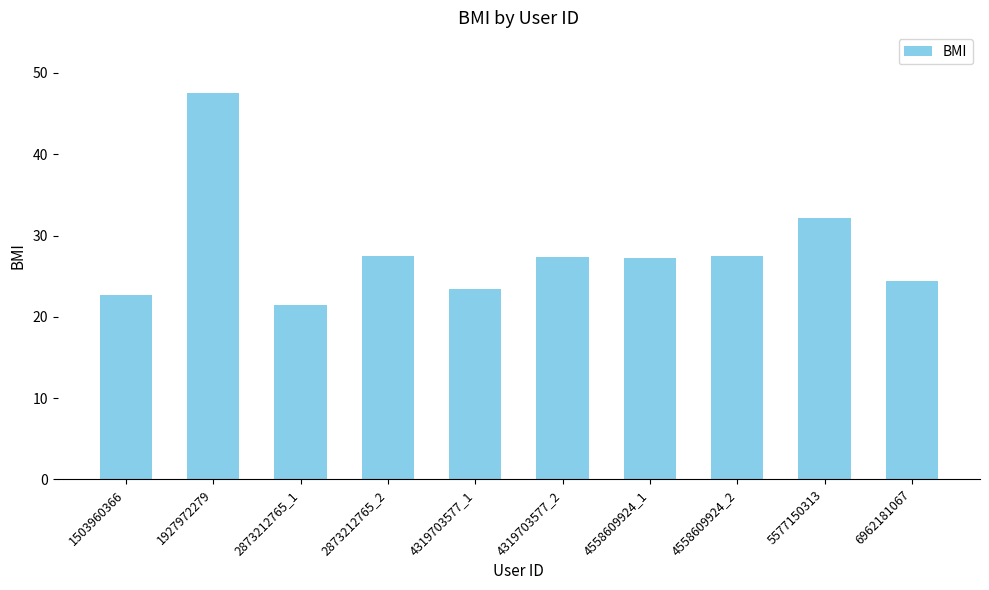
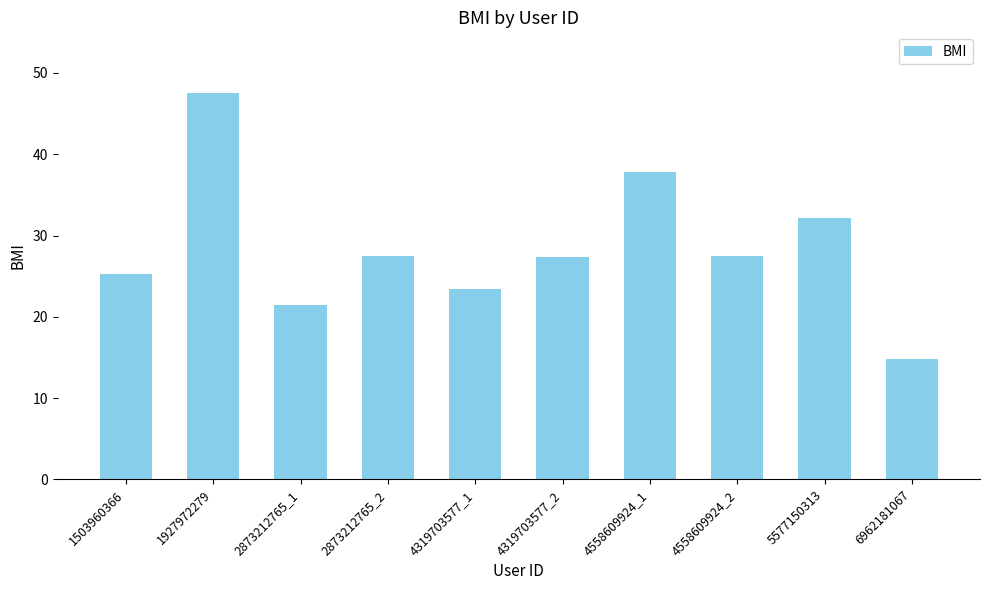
1503960366: 23 -> 25
4558609924_1: 27 -> 38
6962181067: 24 -> 15
